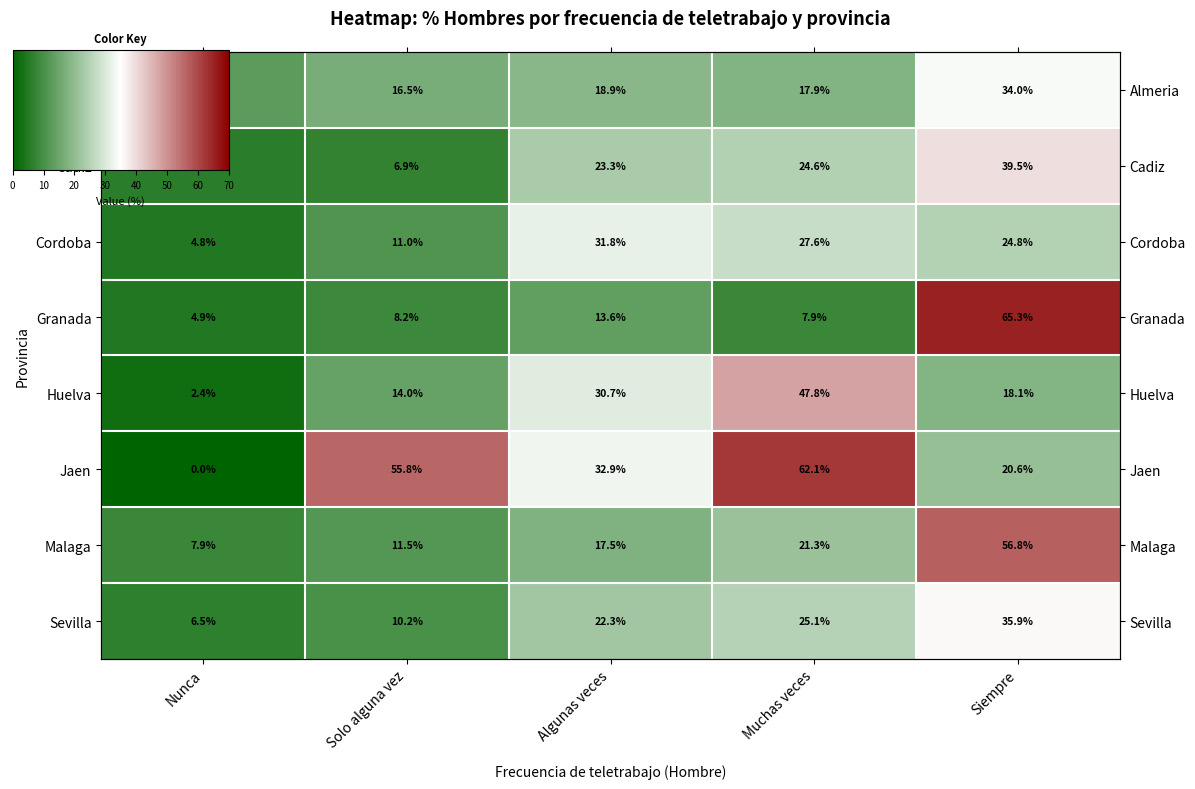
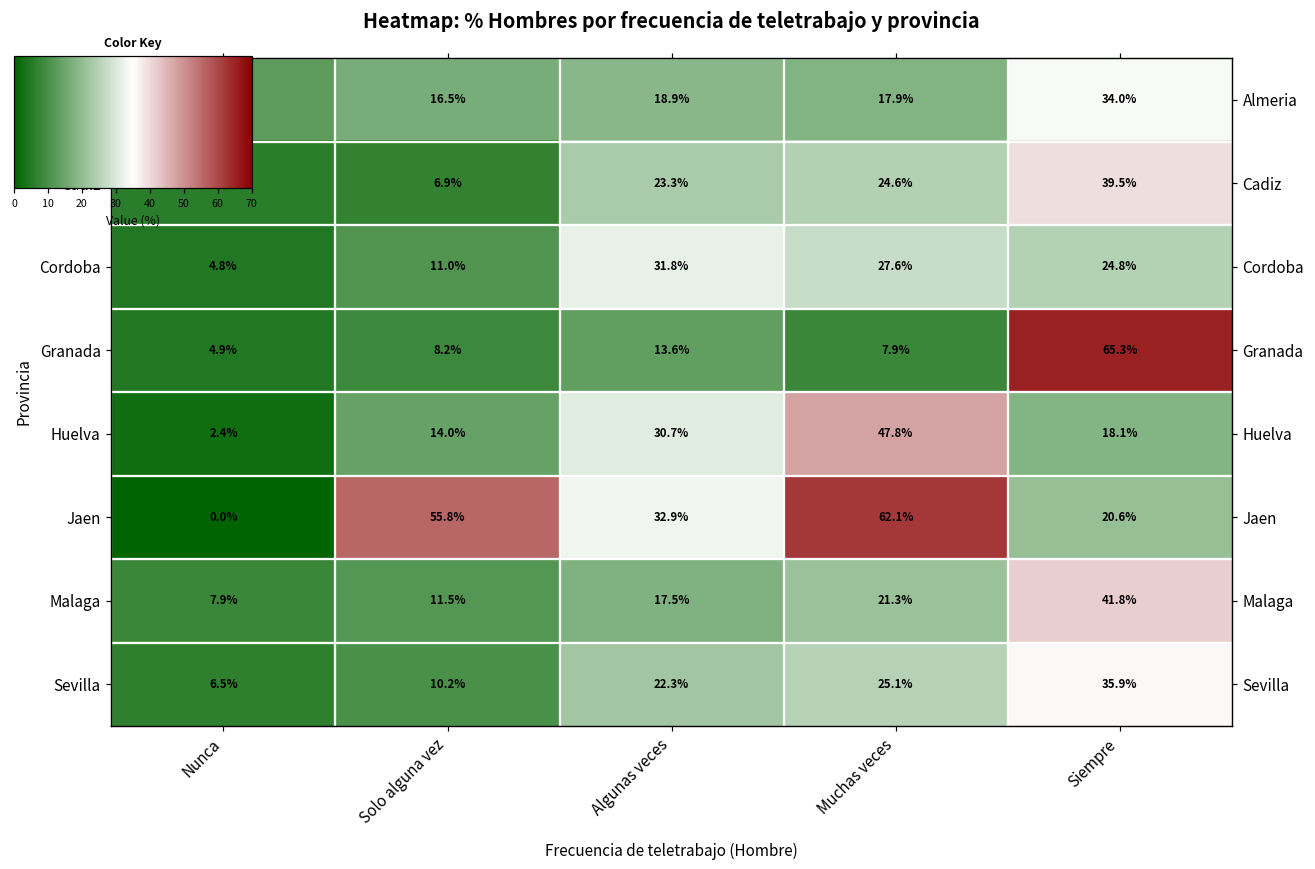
Malaga, Siempre: 56.8% -> 41.8%
